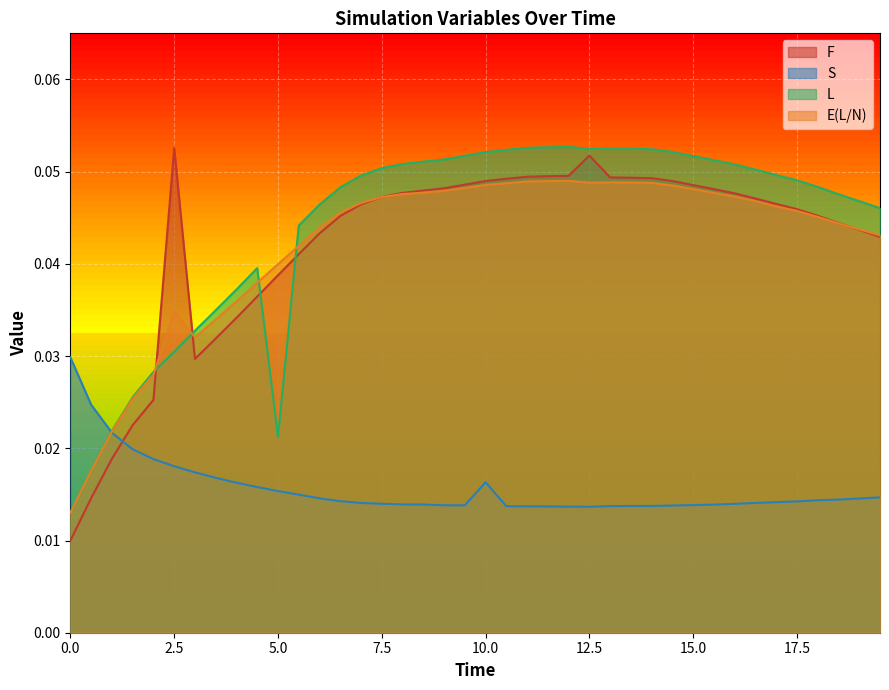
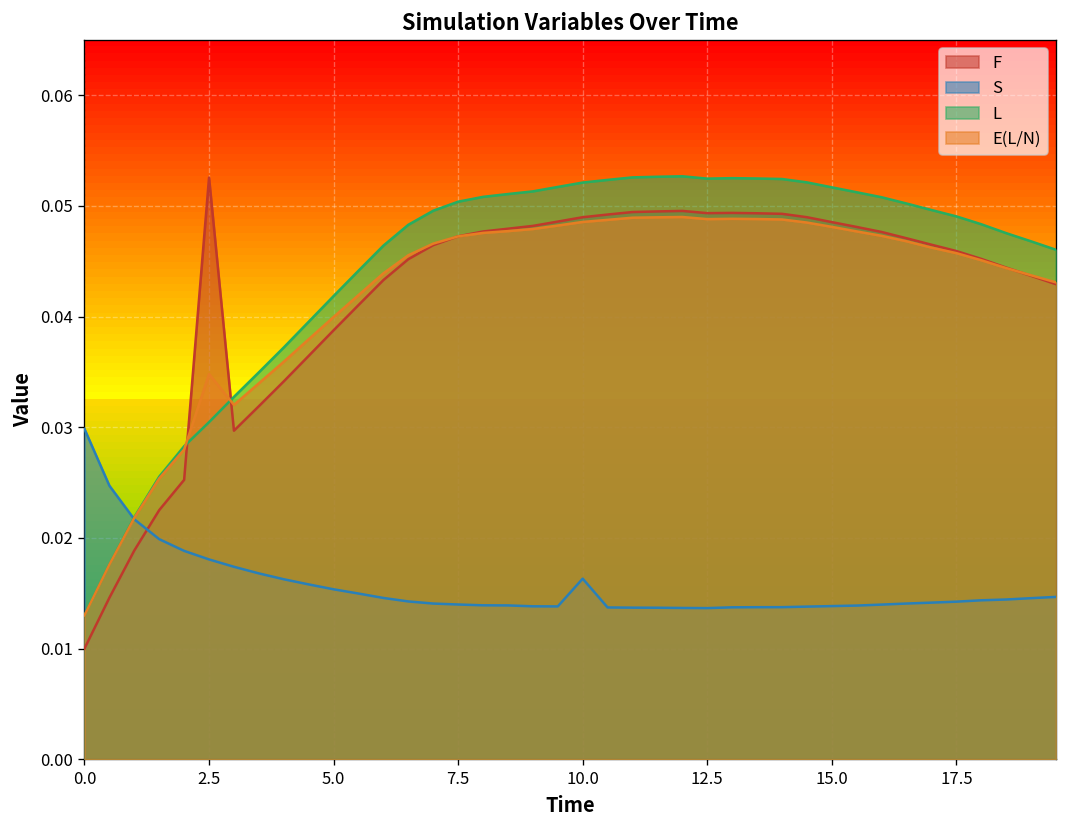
L, 5.0: 0.021 -> 0.042
F, 12.5: 0.052 -> 0.049
